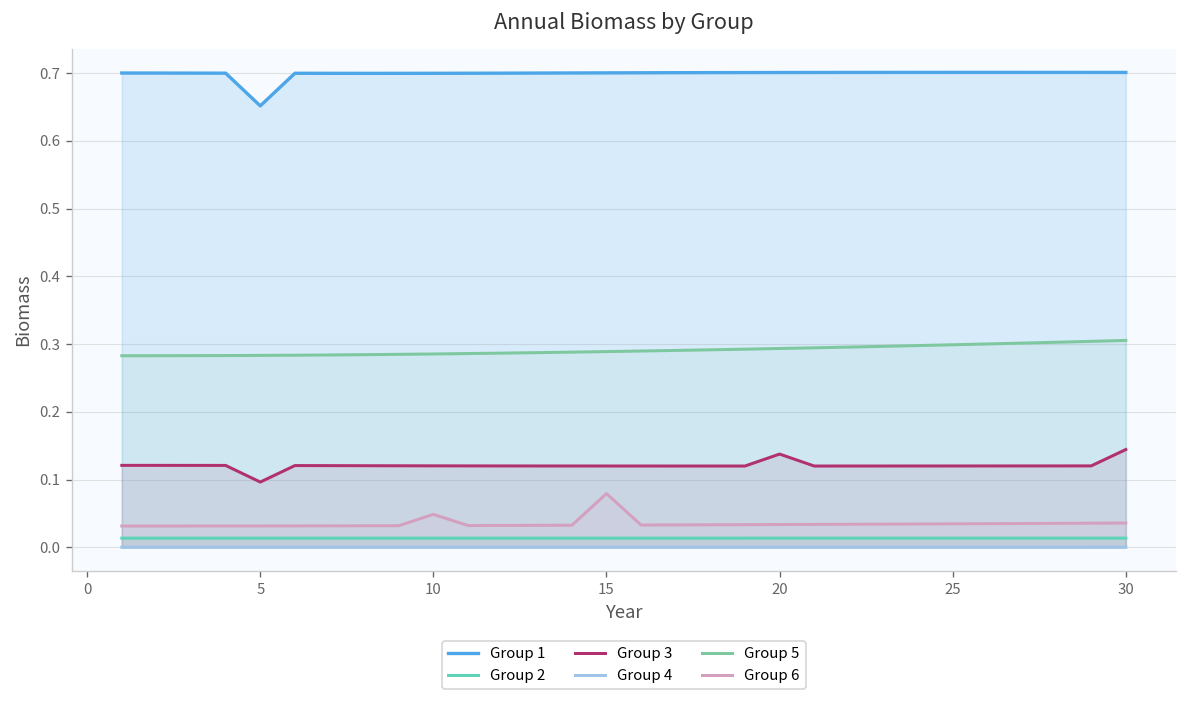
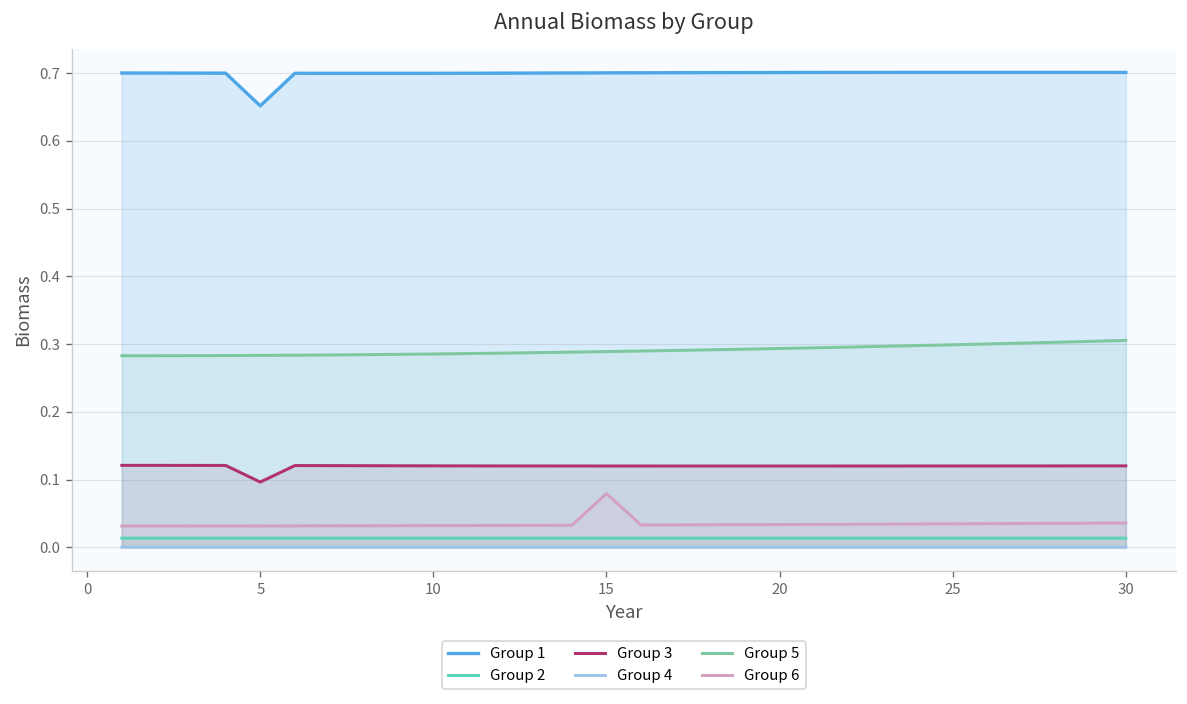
Group 6, 10: 0.05 -> 0.03
Group 3, 20: 0.14 -> 0.12
Group 3, 30: 0.14 -> 0.12
